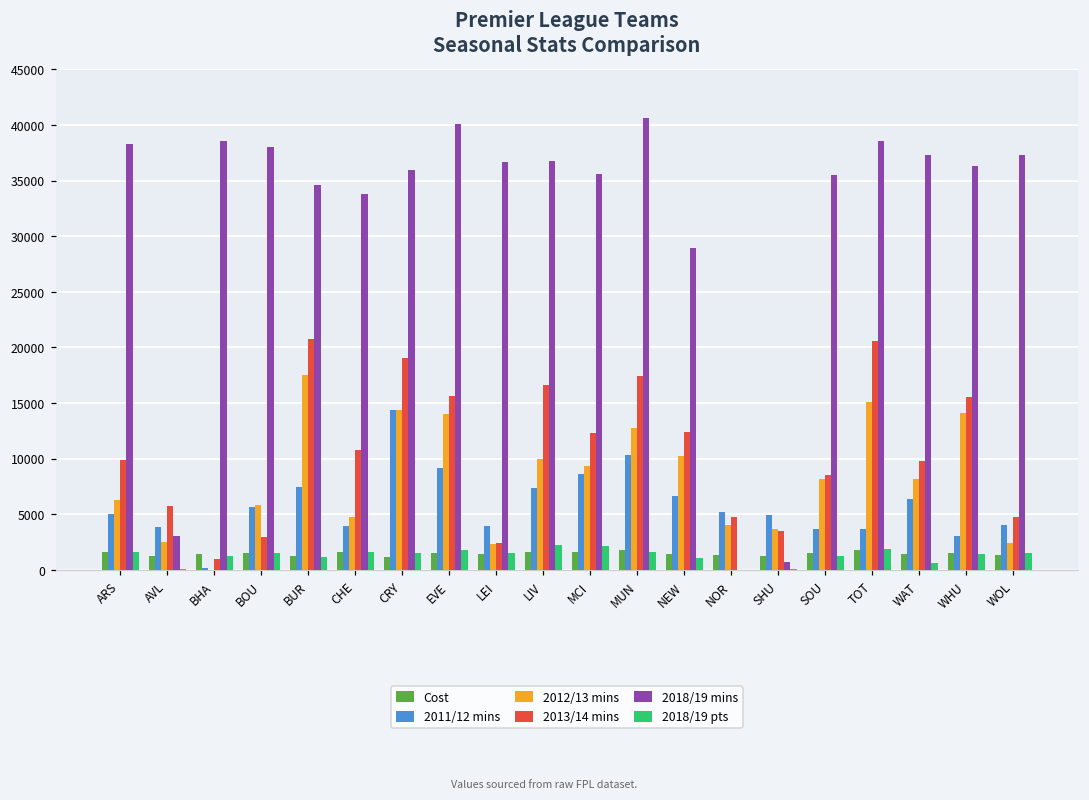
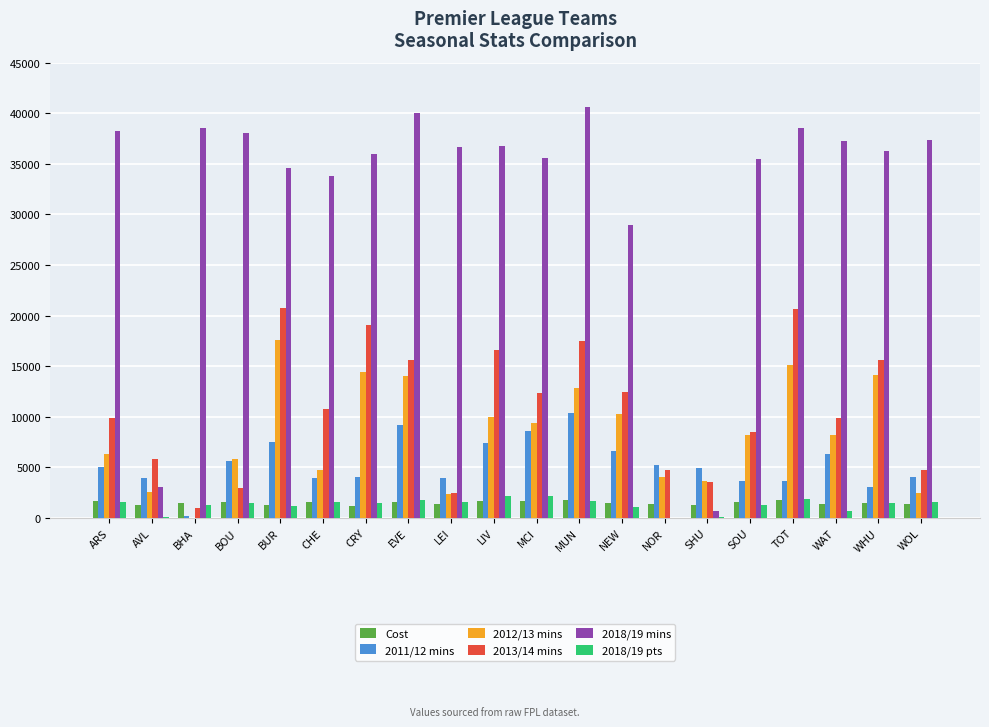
2011/12 mins, CRY: 14400 -> 4000
